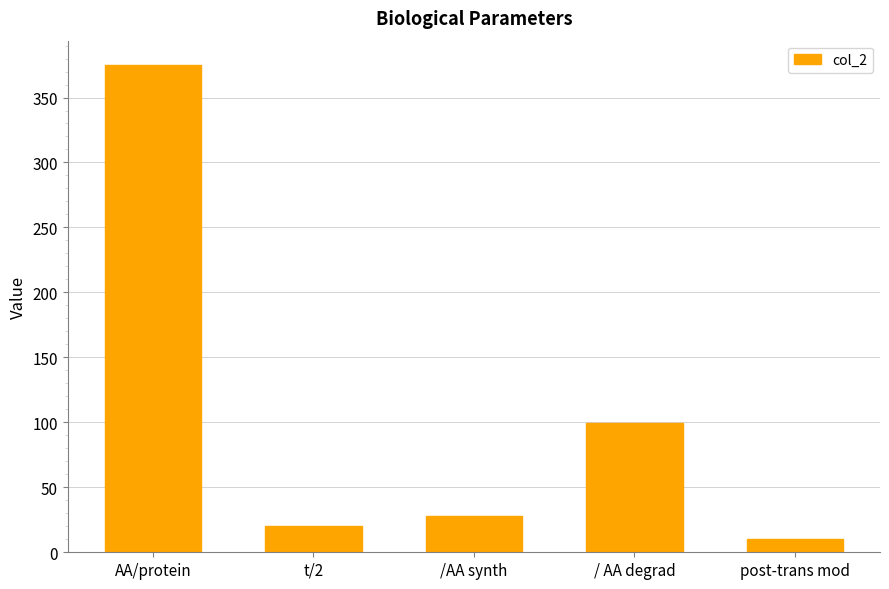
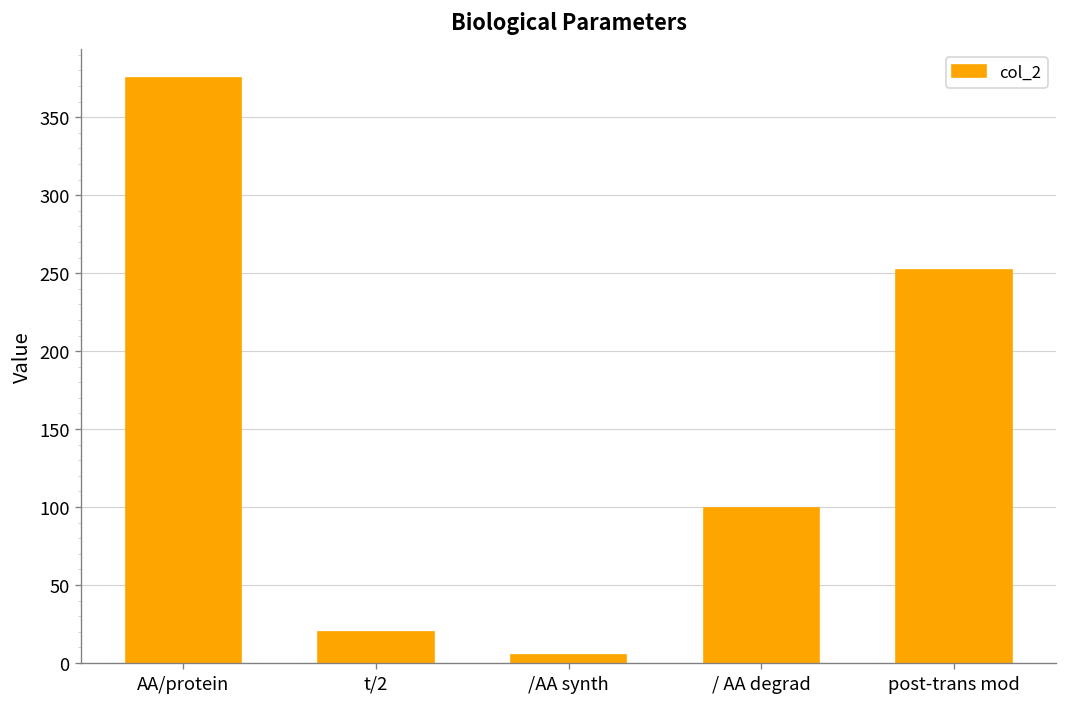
/AA synth: 28 -> 5
post-trans mod: 10 -> 252
